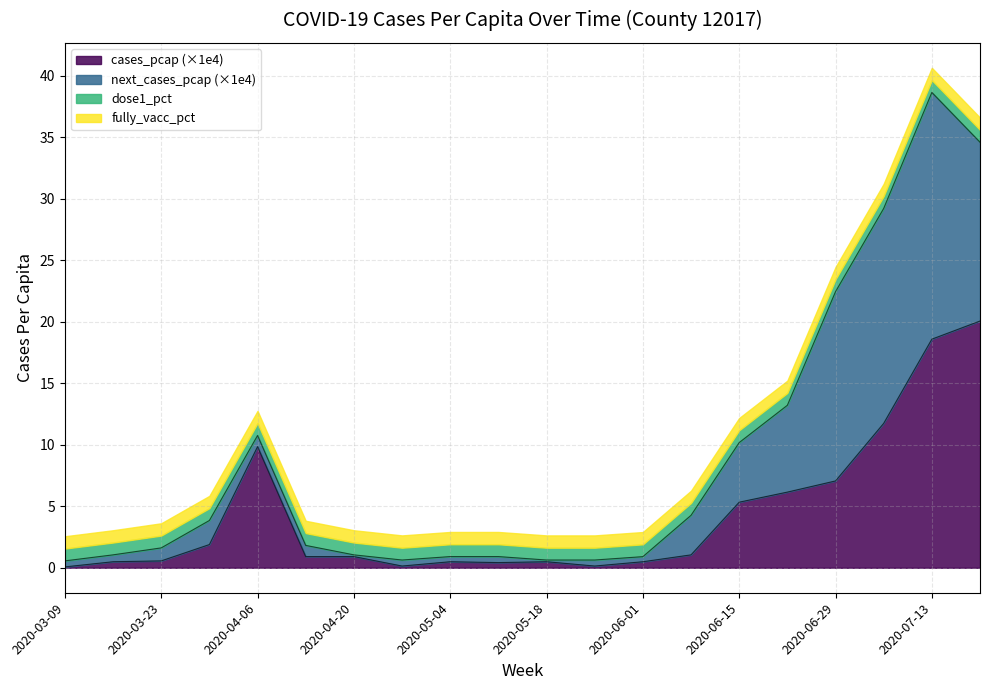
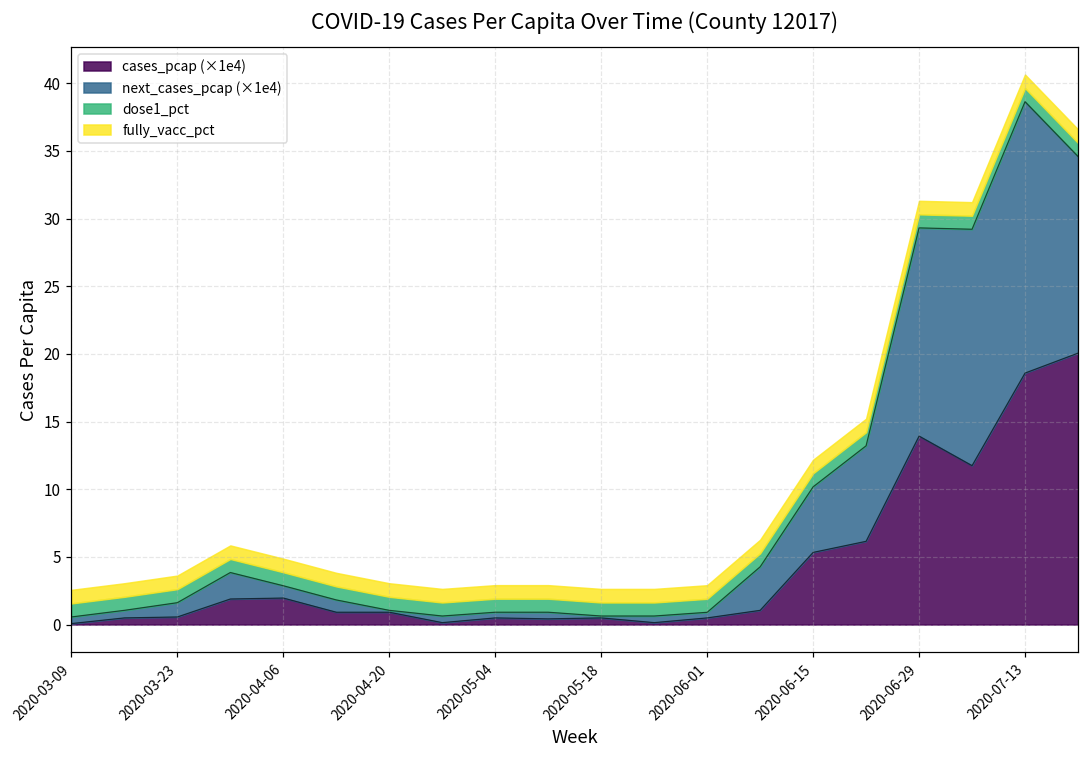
cases_pcap (×1e4), 2020-04-06: 9.8 -> 2.0
cases_pcap (×1e4), 2020-06-29: 7.1 -> 13.9
